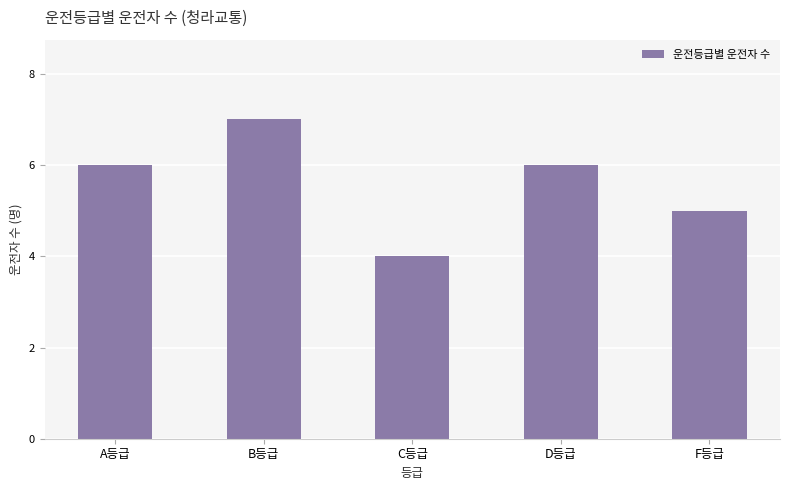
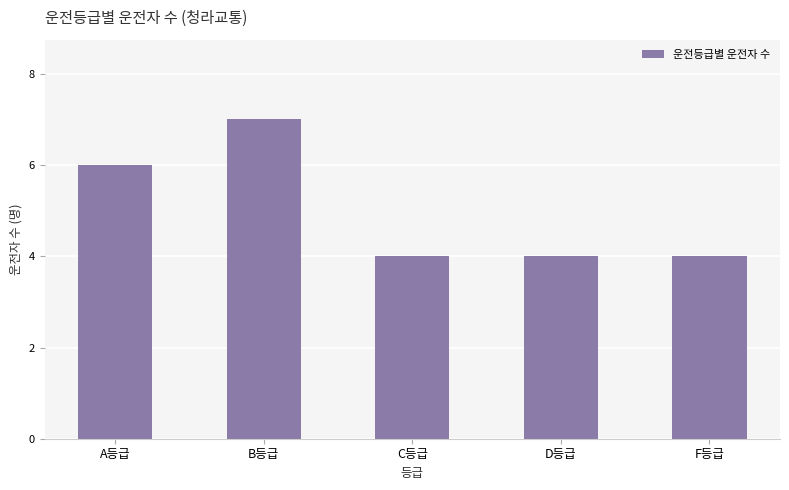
D등급: 6 -> 4
F등급: 5 -> 4
